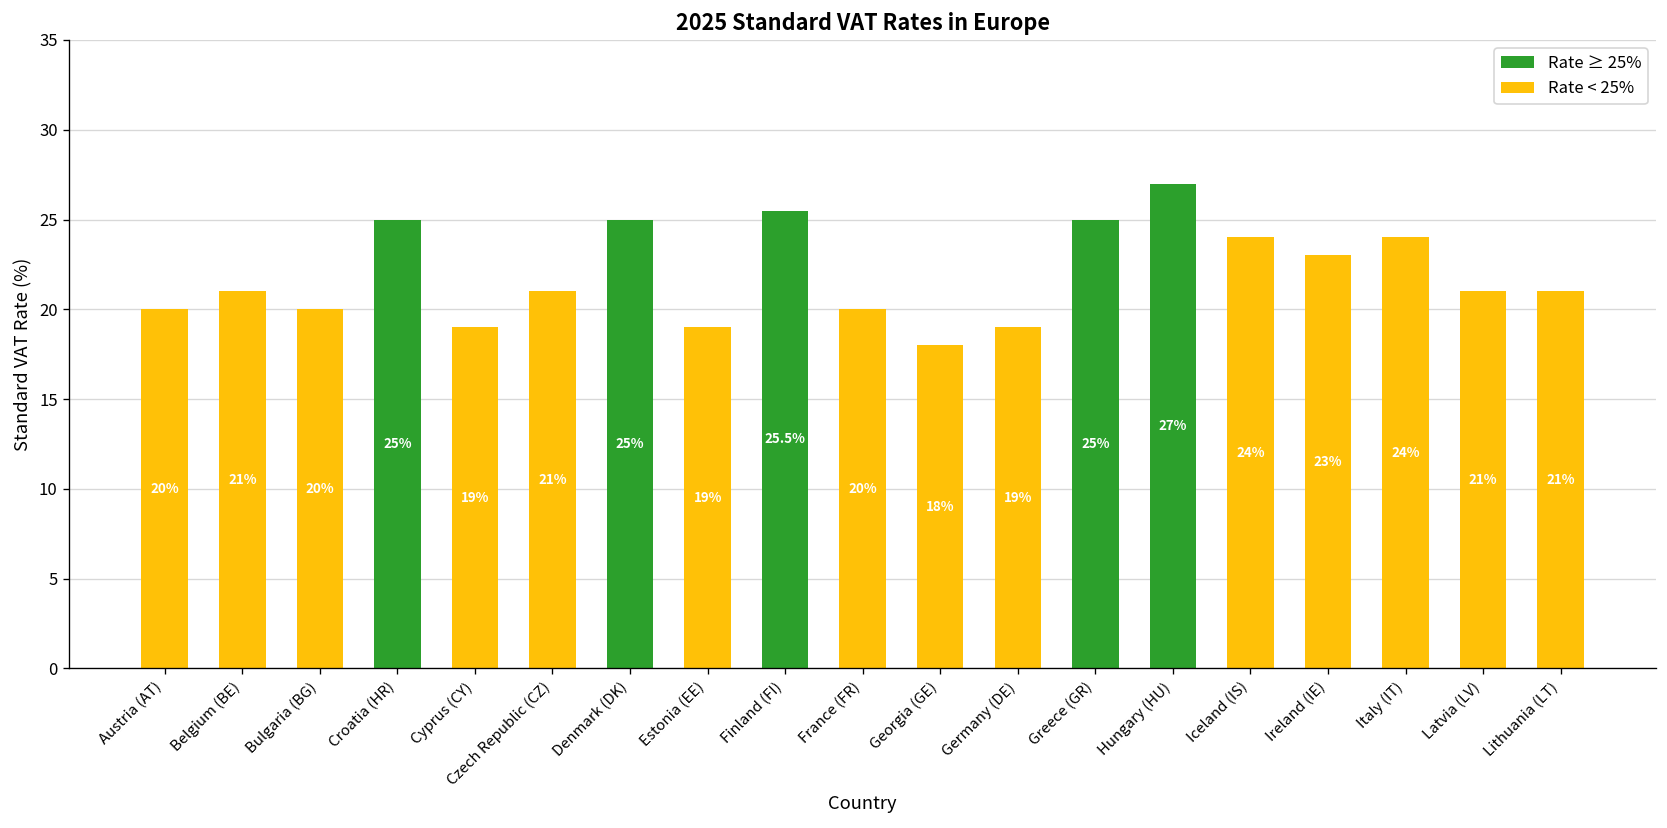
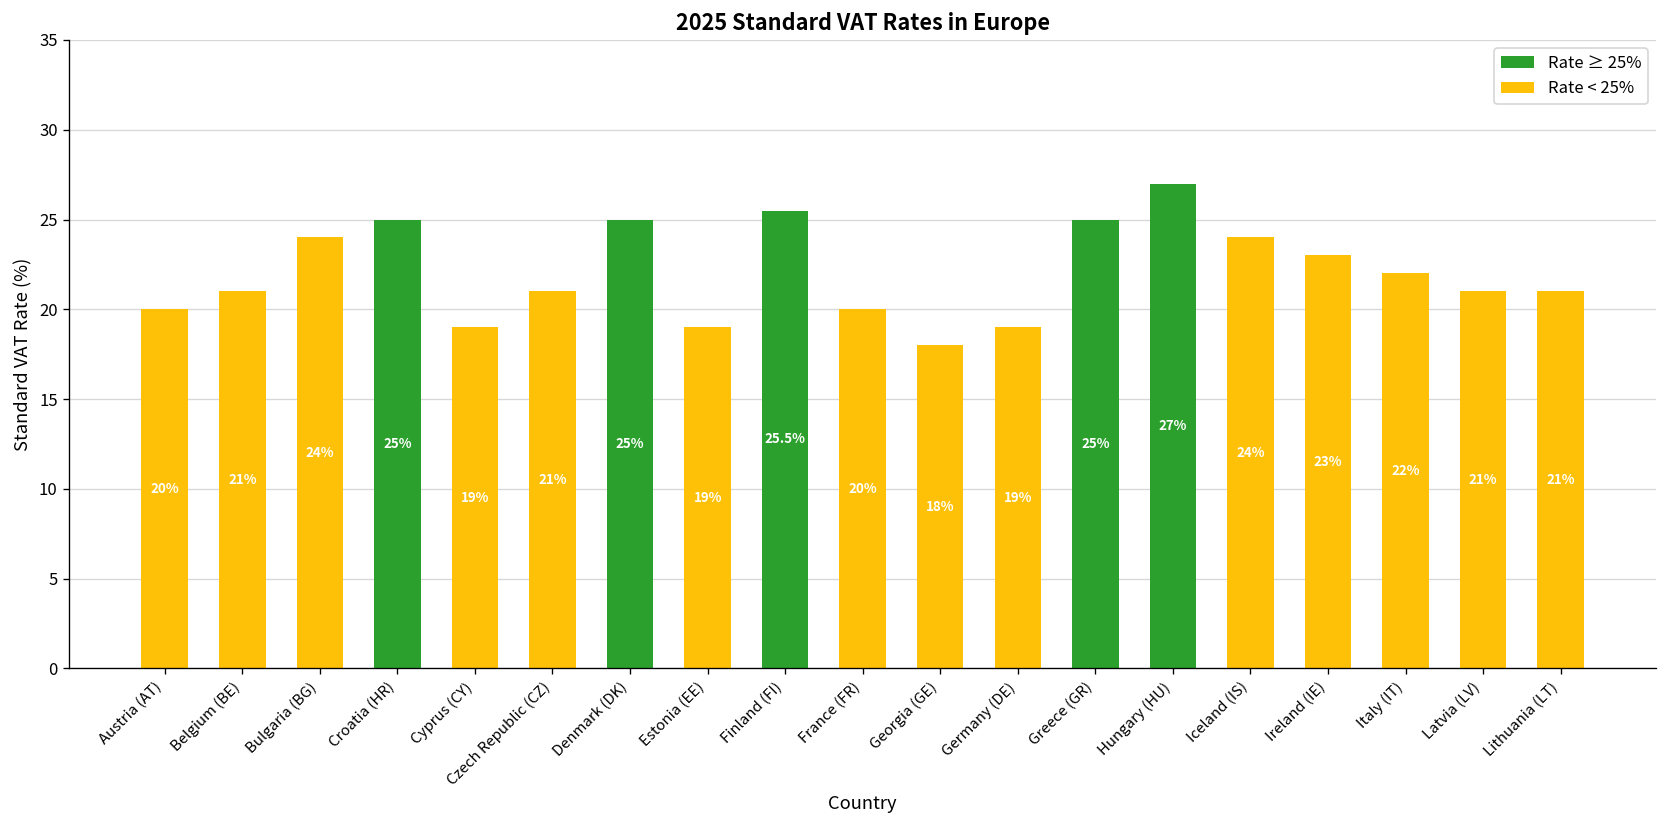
Bulgaria (BG): 20% -> 24%
Italy (IT): 24% -> 22%
